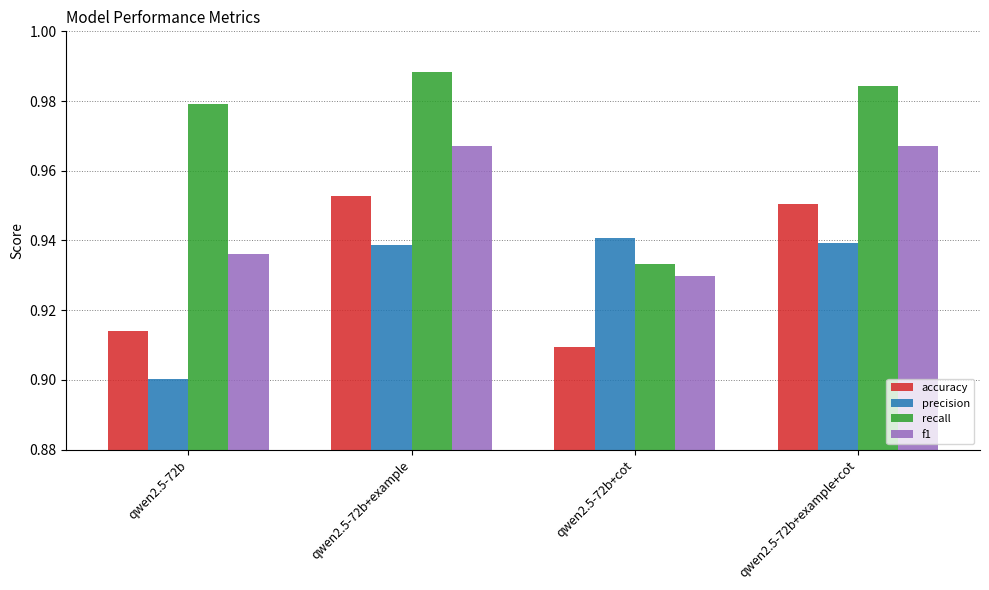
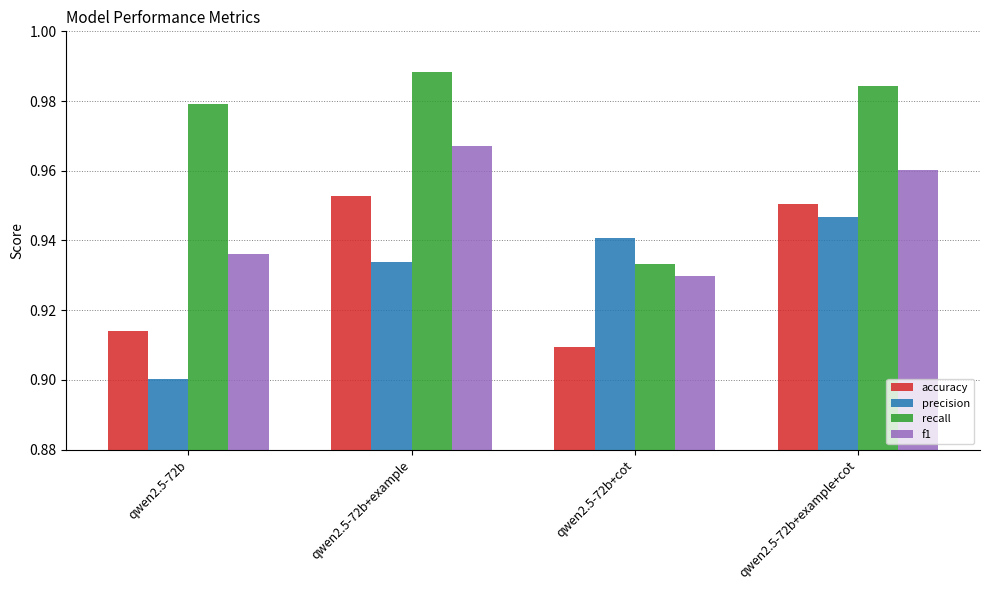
precision, qwen2.5-72b+example: 0.939 -> 0.934
precision, qwen2.5-72b+example+cot: 0.939 -> 0.947
f1, qwen2.5-72b+example+cot: 0.967 -> 0.960
